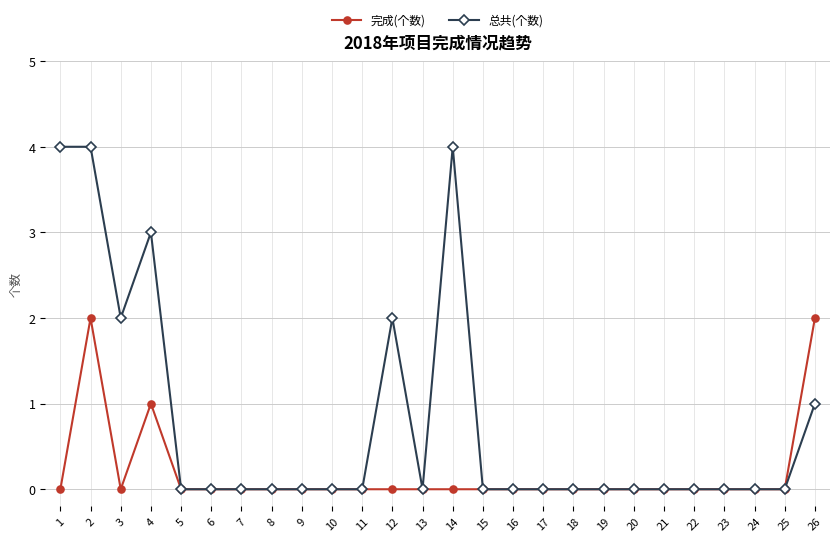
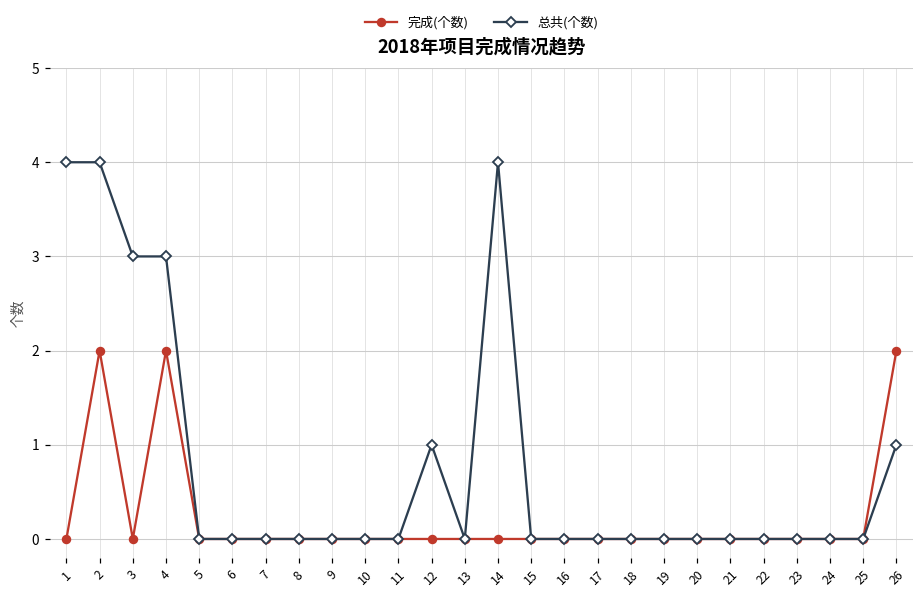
总共(个数), 3: 2 -> 3
完成(个数), 4: 1 -> 2
总共(个数), 12: 2 -> 1
